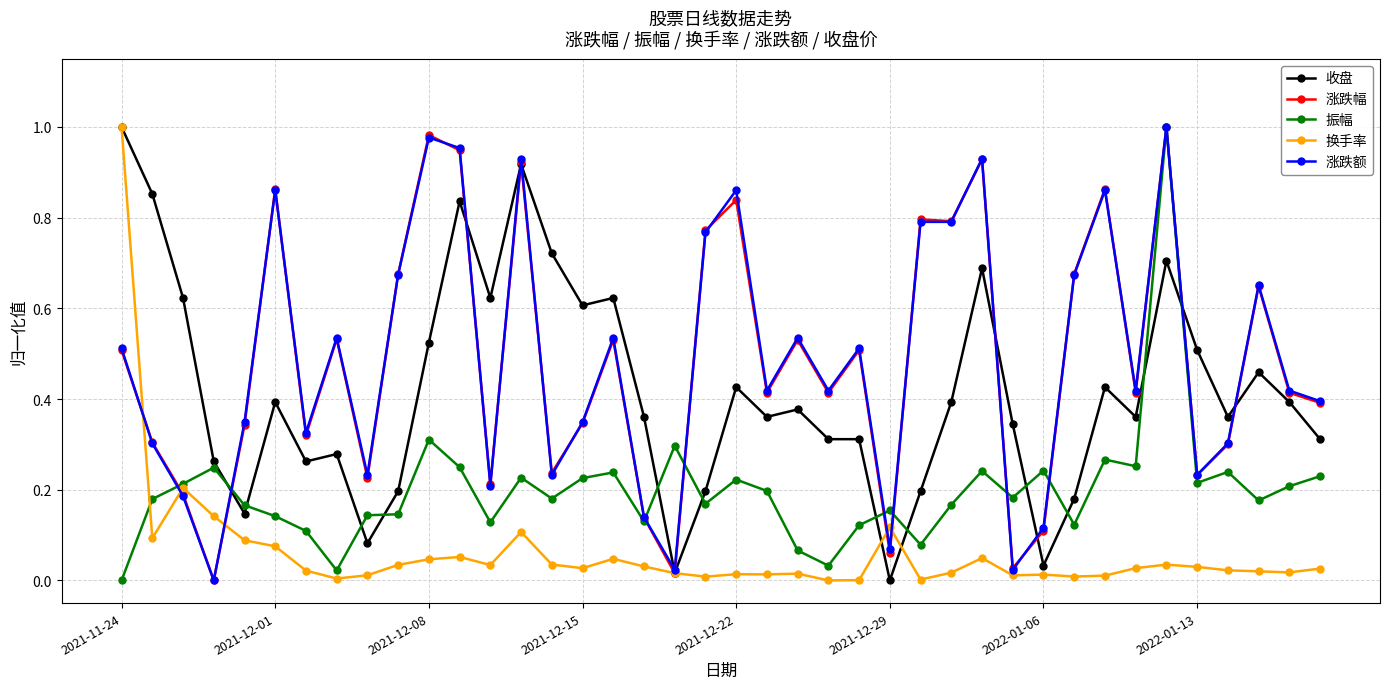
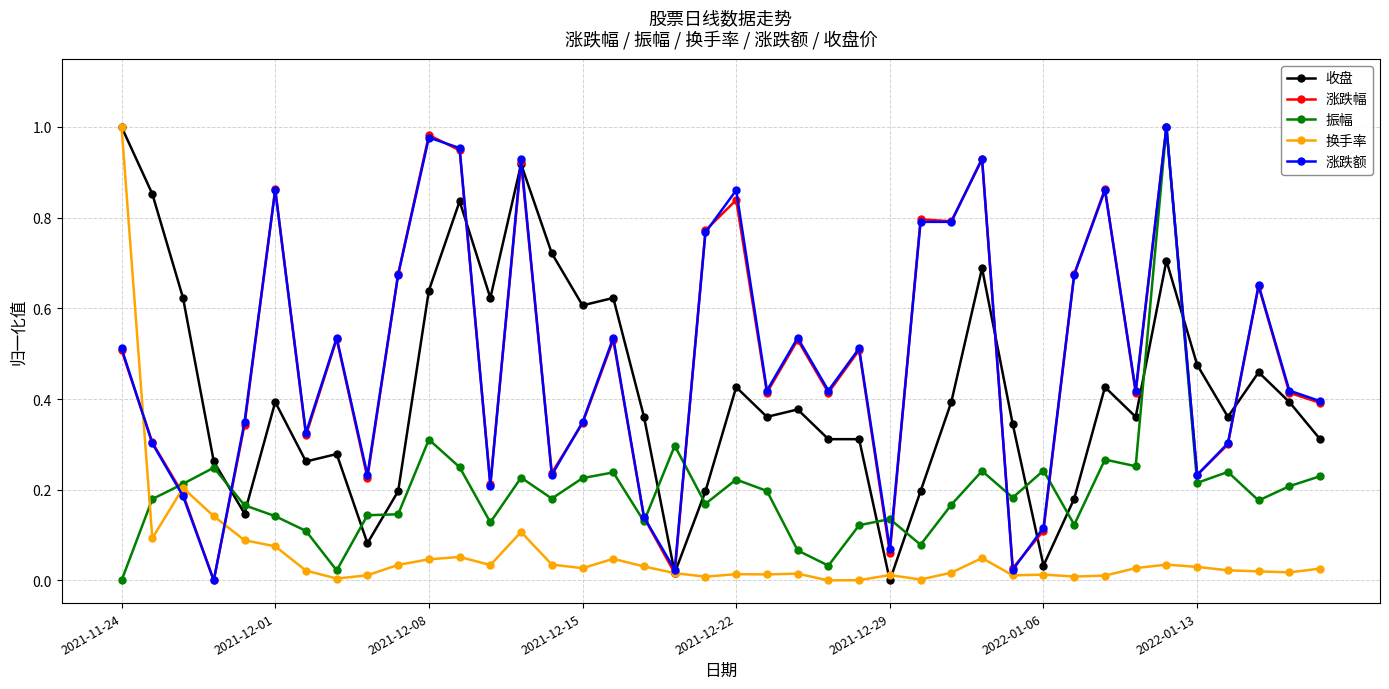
收盘, 2021-12-08: 0.52 -> 0.64
振幅, 2021-12-29: 0.15 -> 0.14
换手率, 2021-12-29: 0.12 -> 0.01
收盘, 2022-01-13: 0.51 -> 0.48
